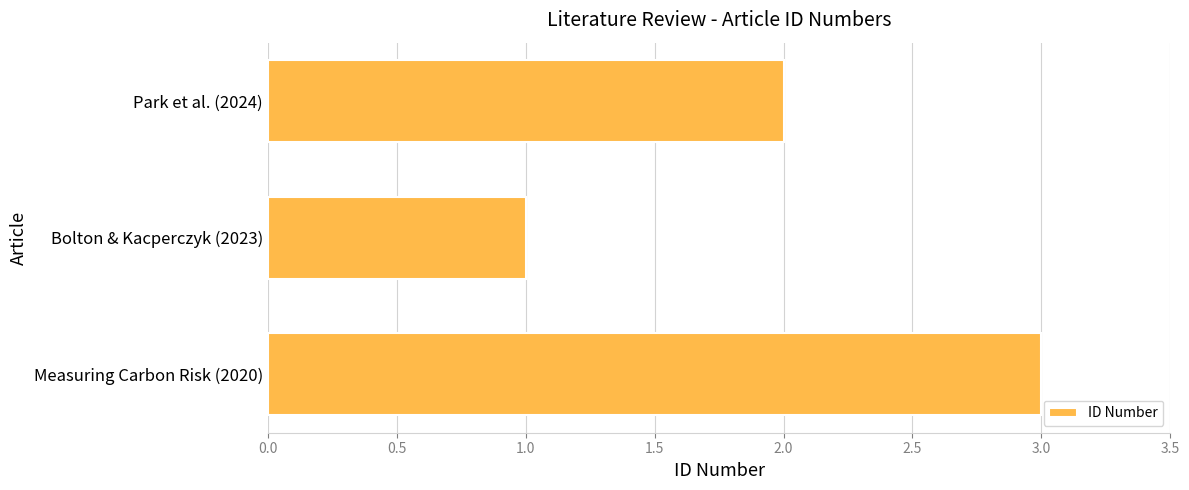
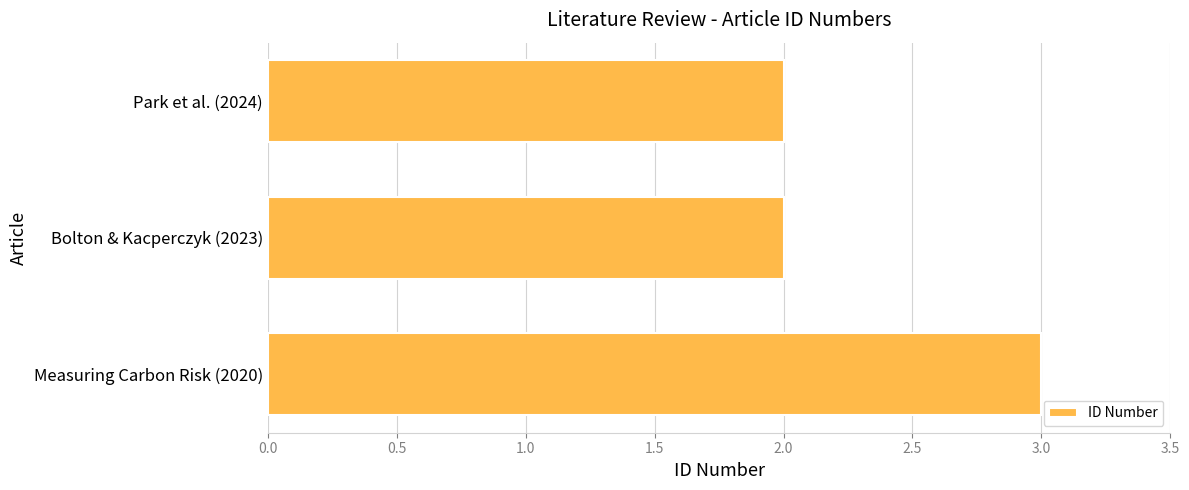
Bolton & Kacperczyk (2023): 1 -> 2
